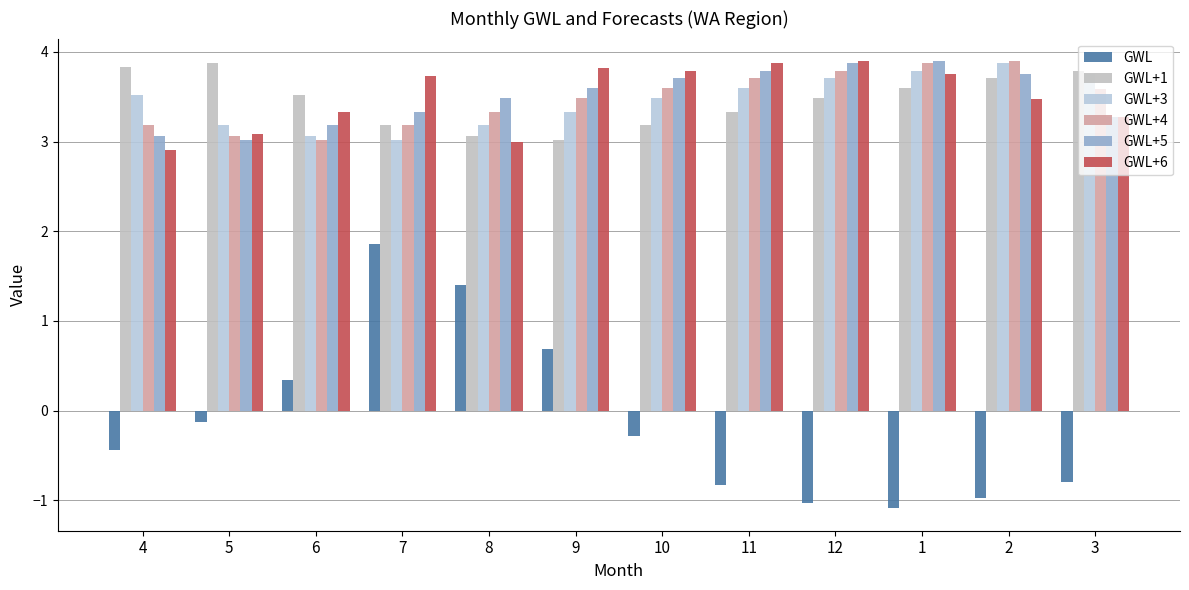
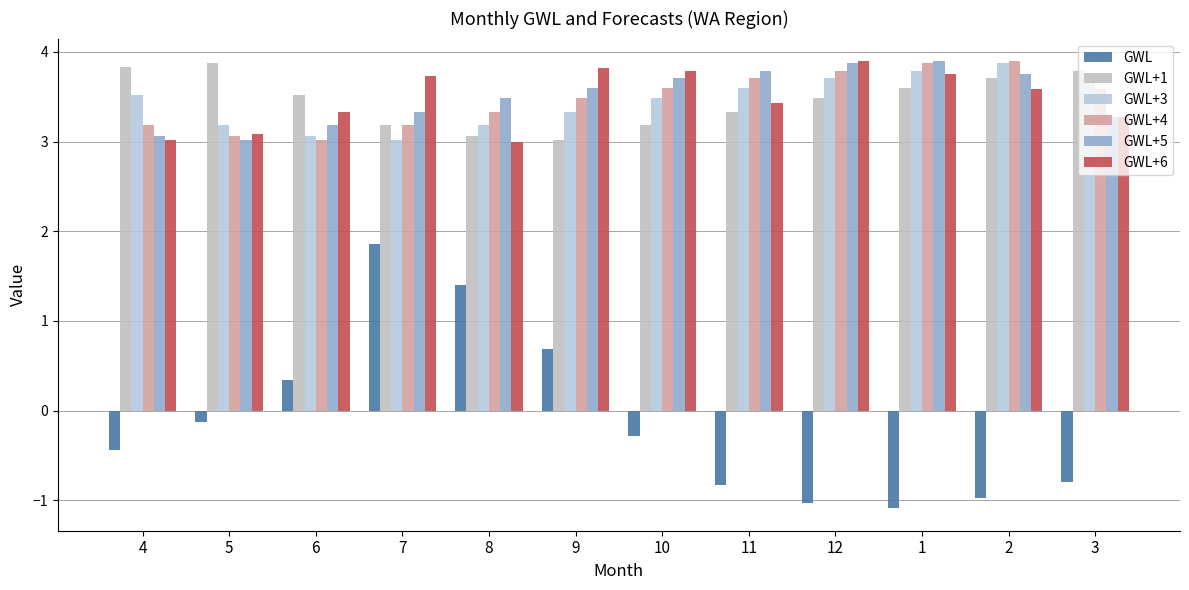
GWL+6, 4: 2.9 -> 3.0
GWL+6, 11: 3.9 -> 3.4
GWL+6, 2: 3.5 -> 3.6
